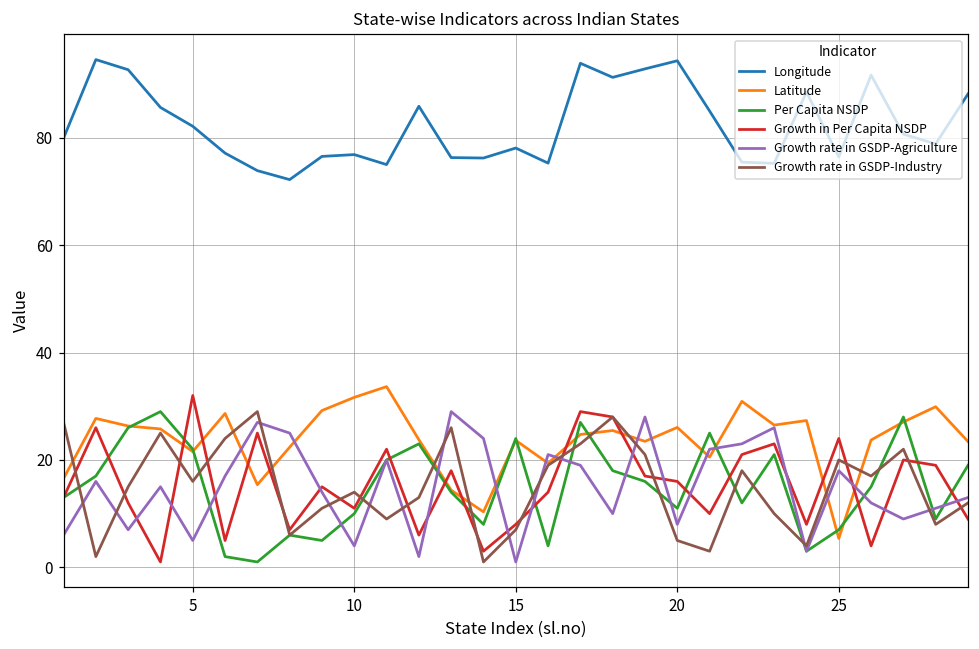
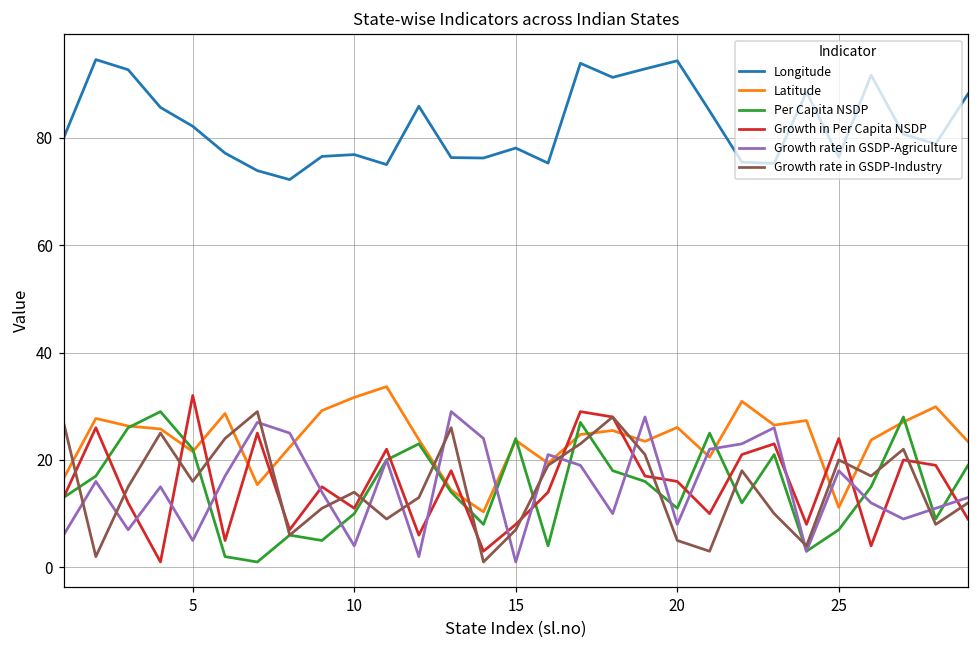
Latitude, 25: 5 -> 11
